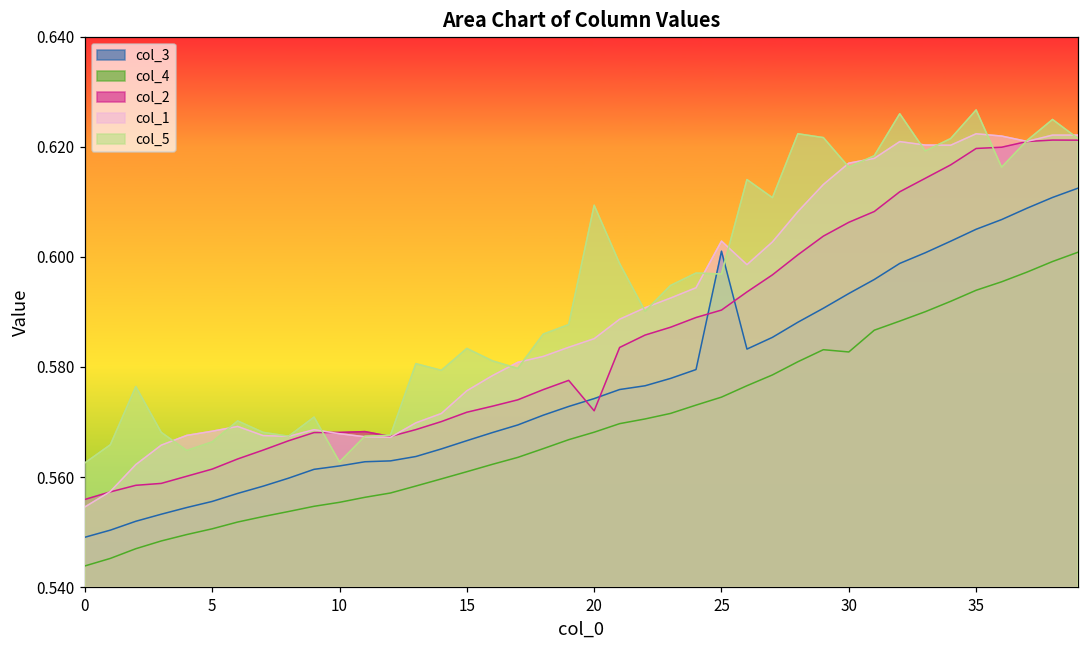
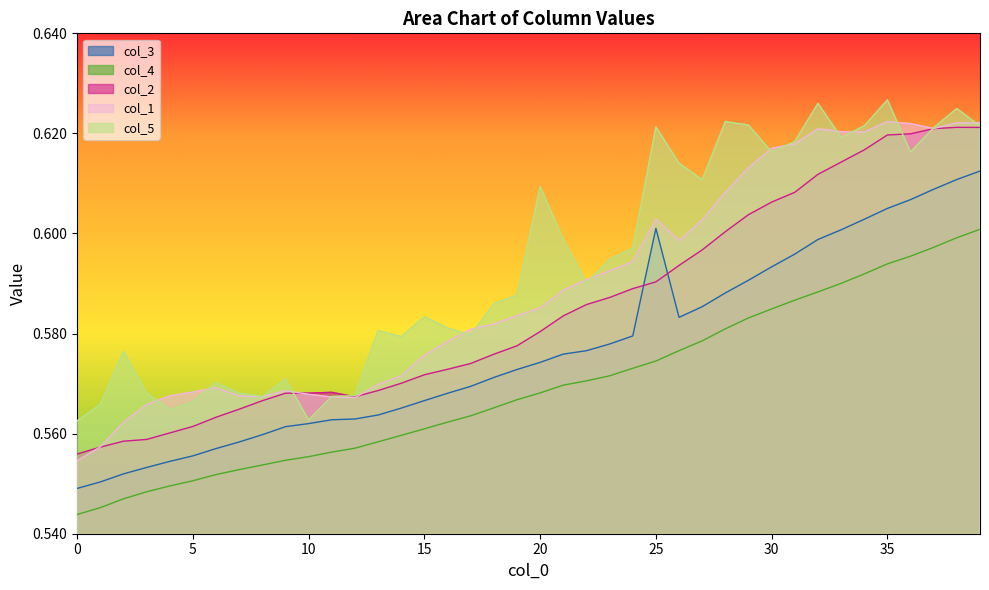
col_2, 20: 0.572 -> 0.580
col_5, 25: 0.597 -> 0.621
col_4, 30: 0.583 -> 0.585
